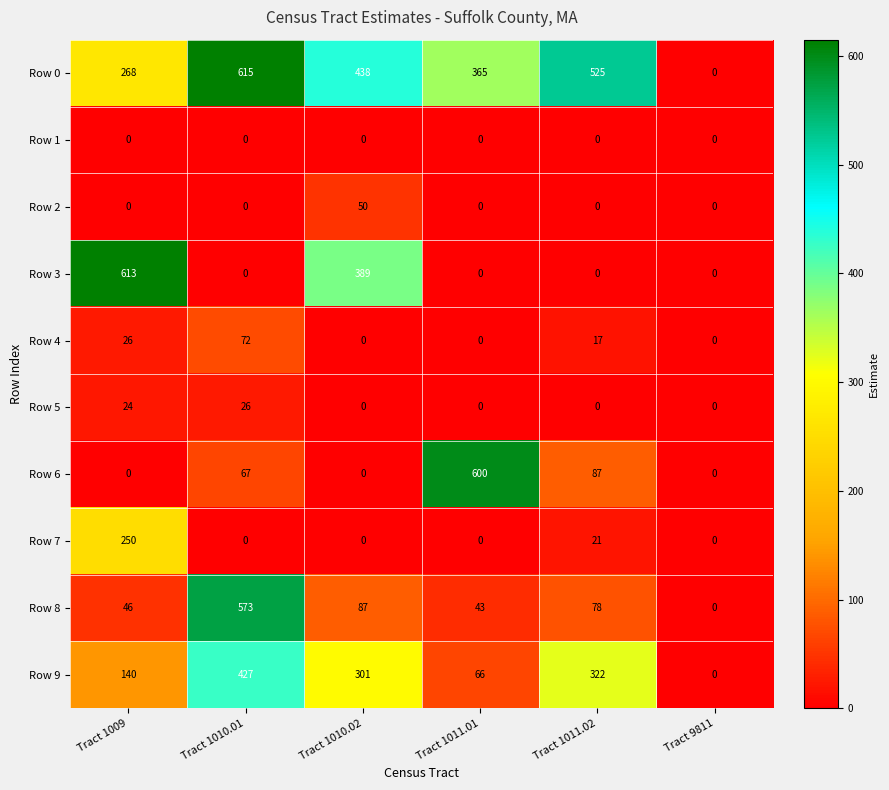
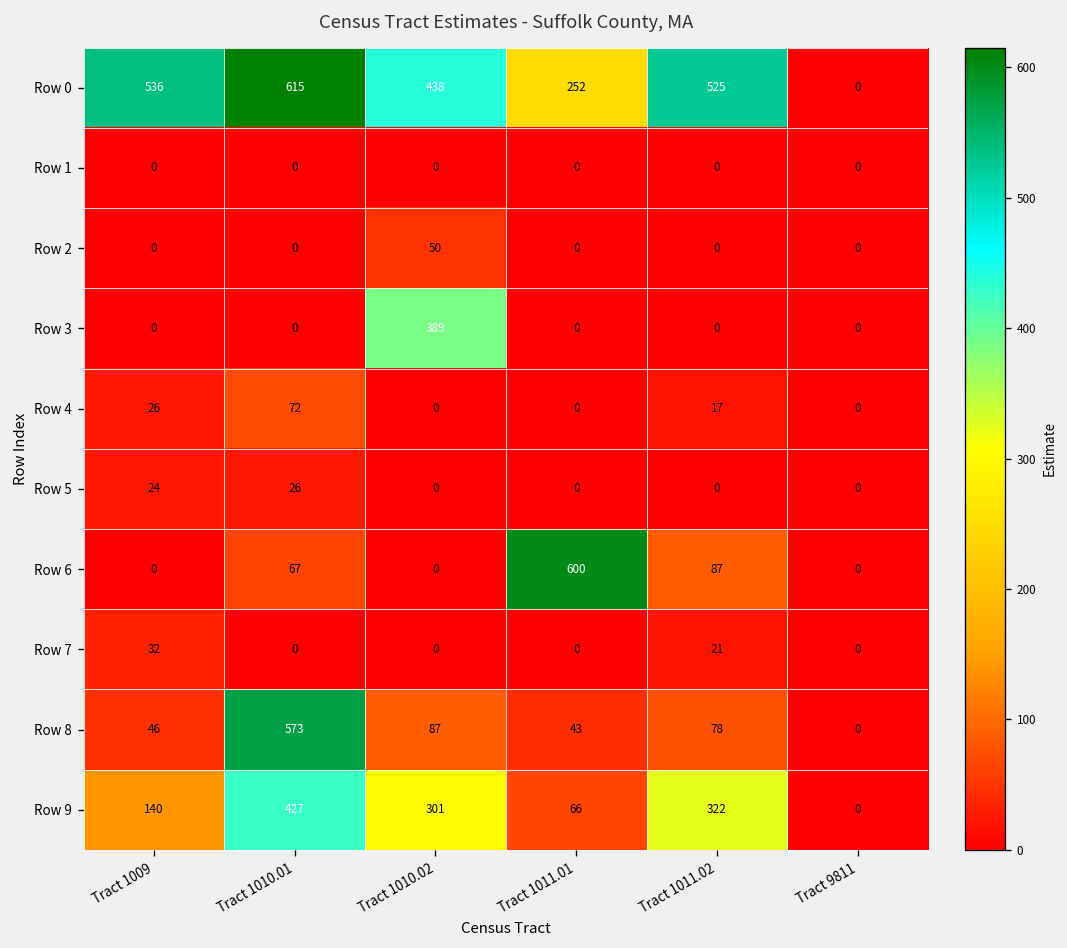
Row 0, Tract 1009: 268 -> 536
Row 0, Tract 1011.01: 365 -> 252
Row 3, Tract 1009: 613 -> 0
Row 7, Tract 1009: 250 -> 32
